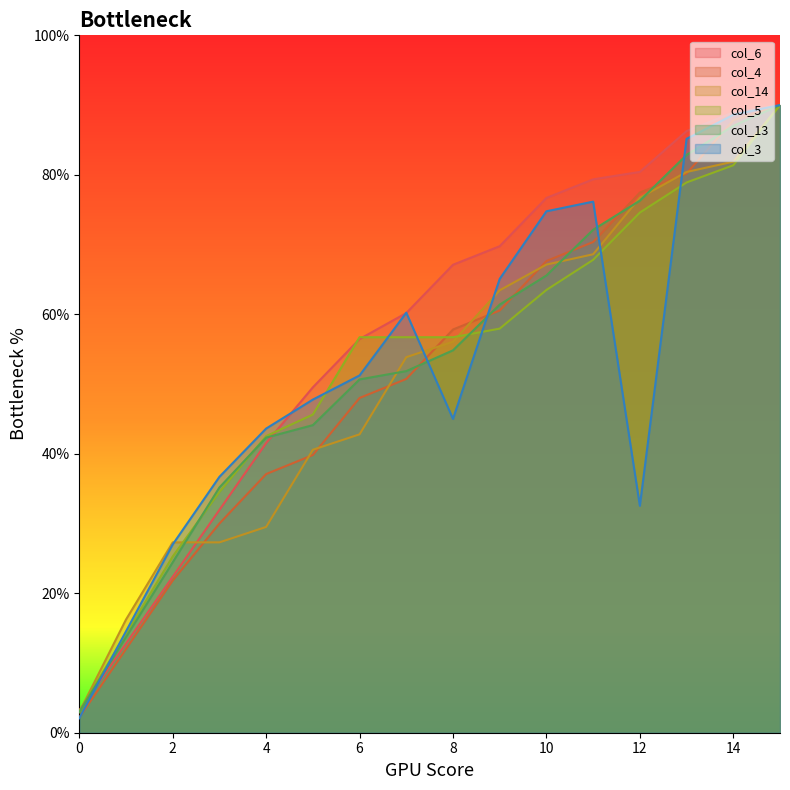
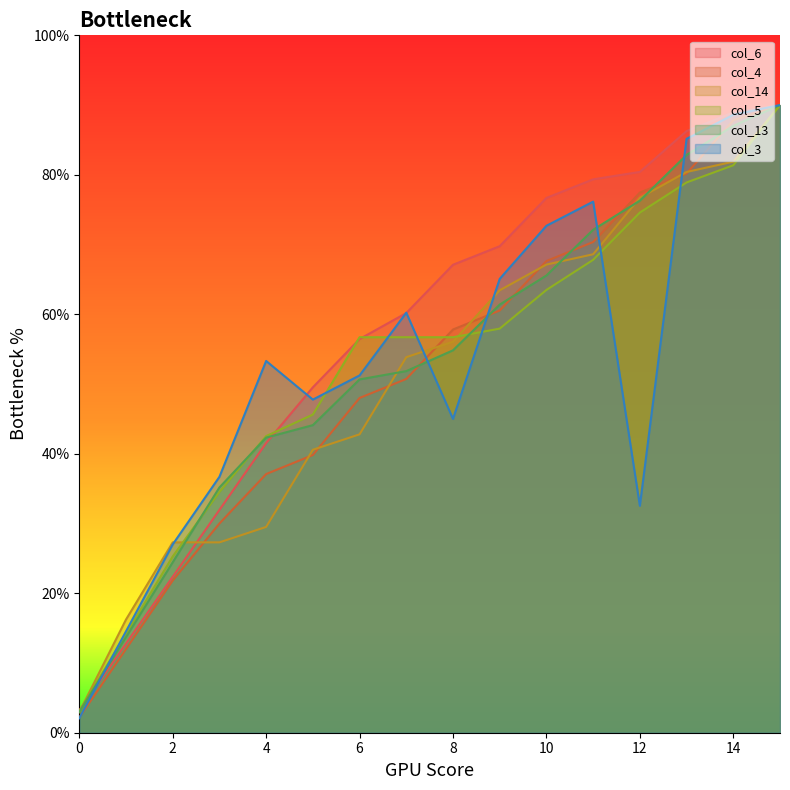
col_3, 4: 44% -> 53%
col_3, 10: 75% -> 73%
